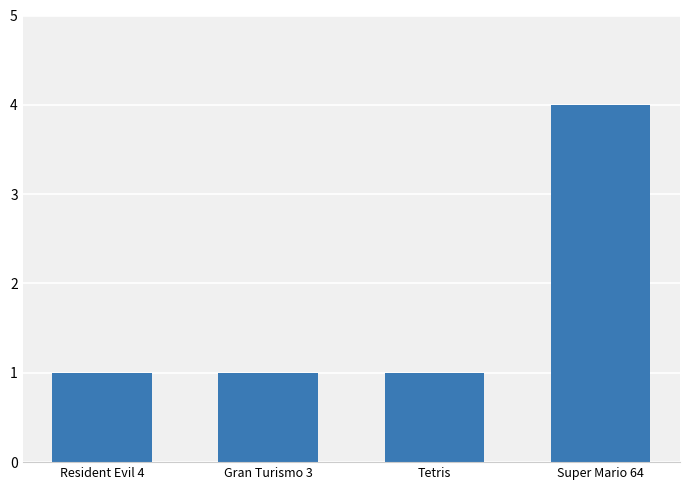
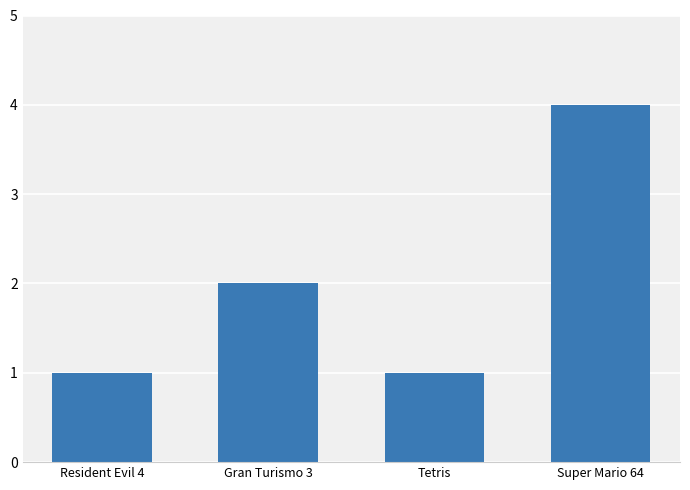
Gran Turismo 3: 1 -> 2
